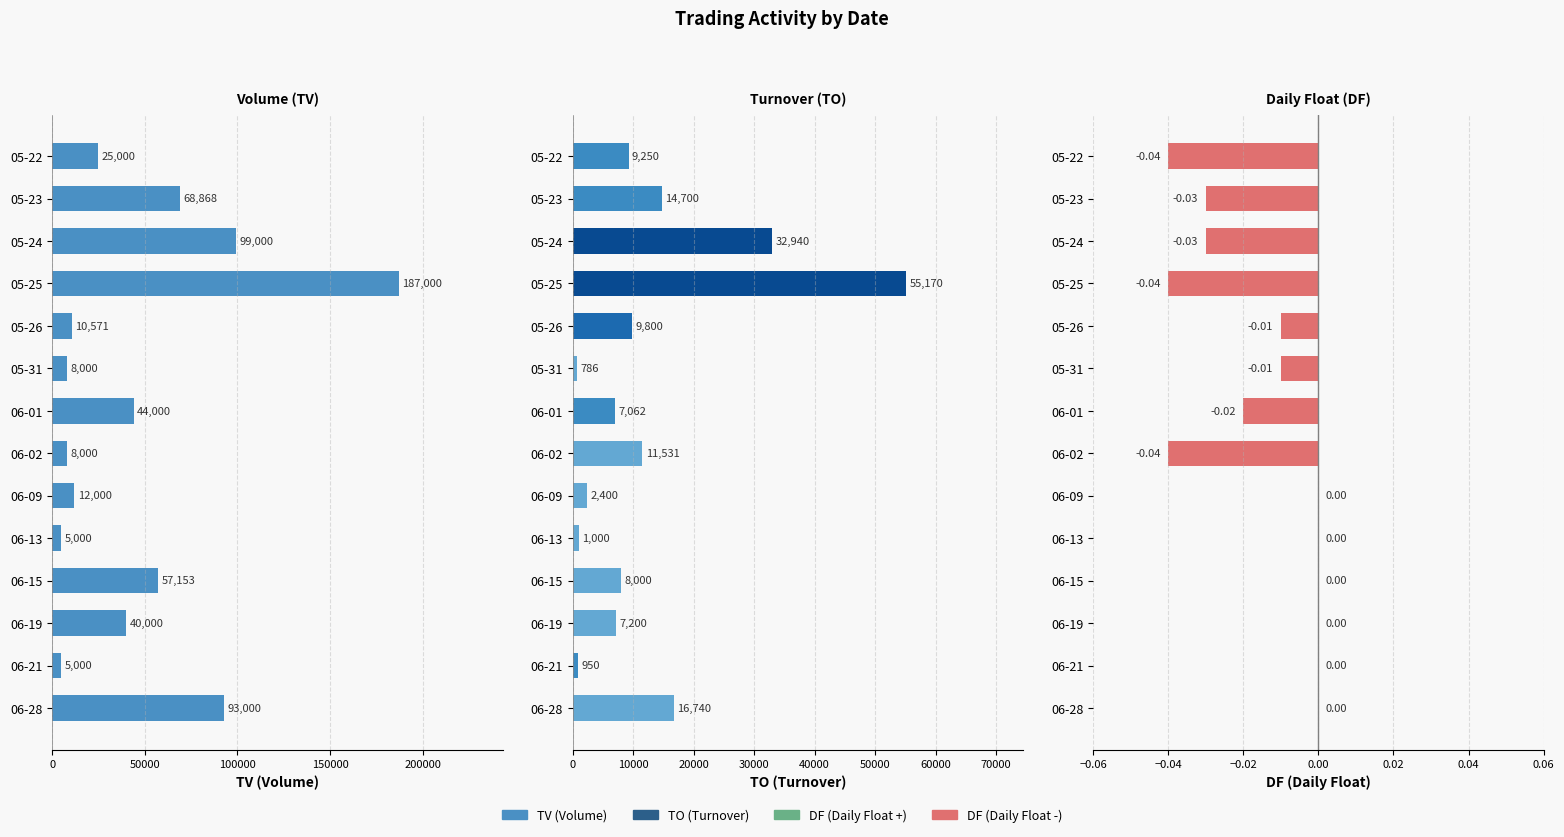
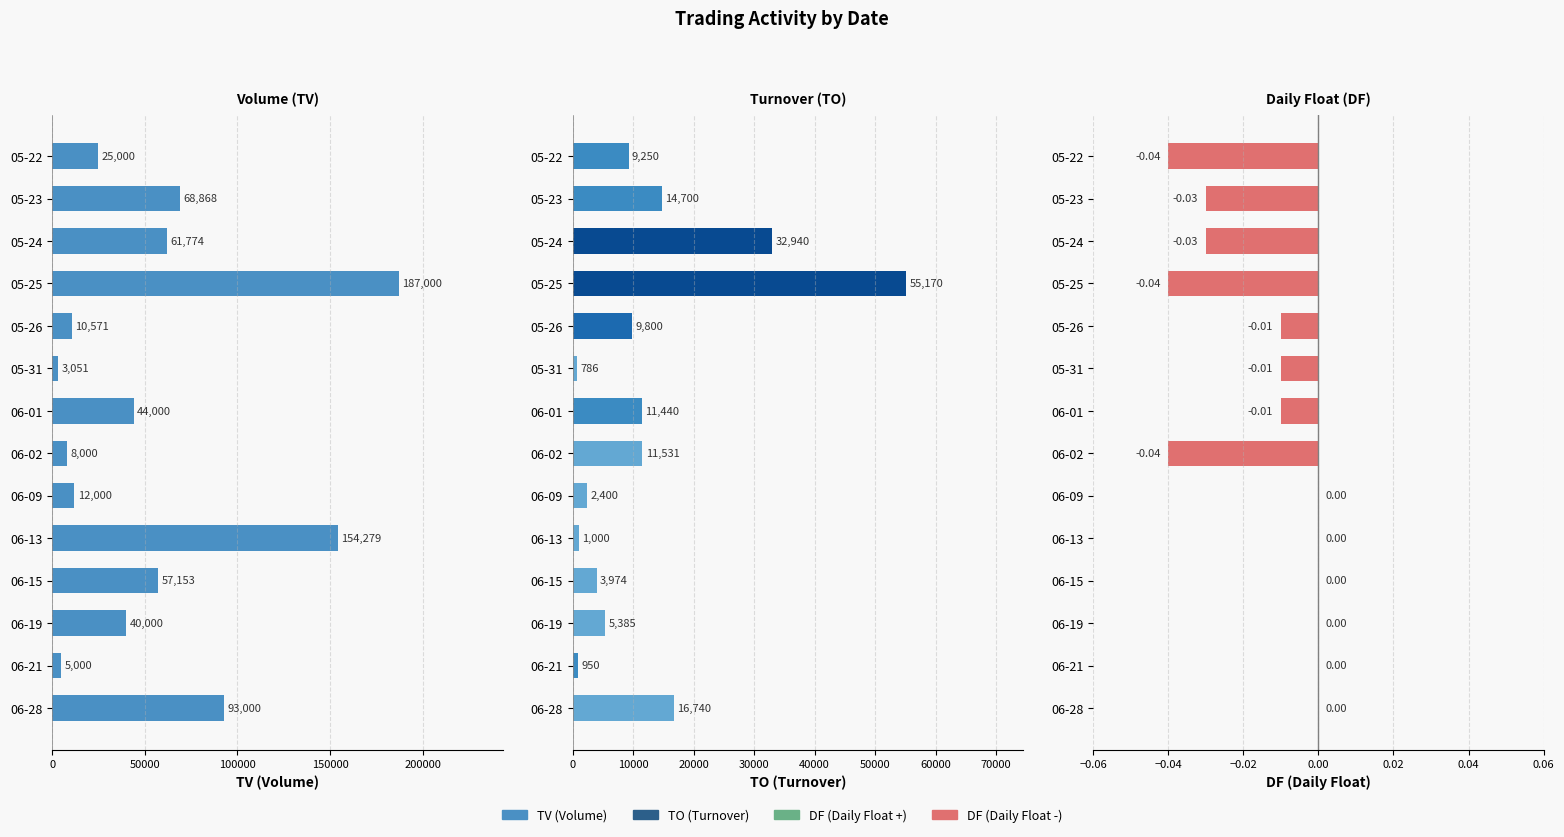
Volume (TV), 05-24: 99,000 -> 61,774
Volume (TV), 05-31: 8,000 -> 3,051
Volume (TV), 06-13: 5,000 -> 154,279
Turnover (TO), 06-01: 7,062 -> 11,440
Turnover (TO), 06-15: 8,000 -> 3,974
Turnover (TO), 06-19: 7,200 -> 5,385
Daily Float (DF), 06-01: -0.02 -> -0.01
